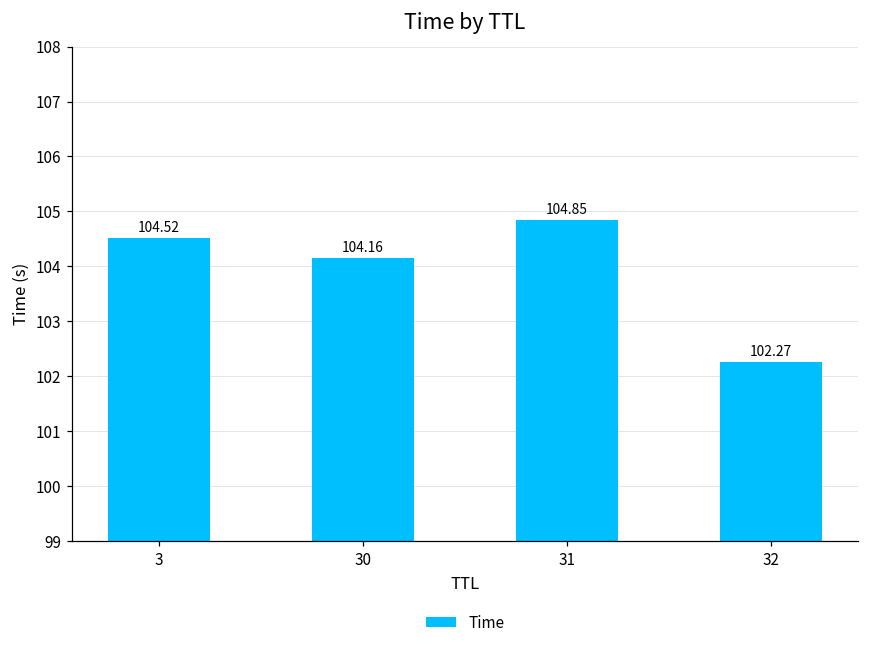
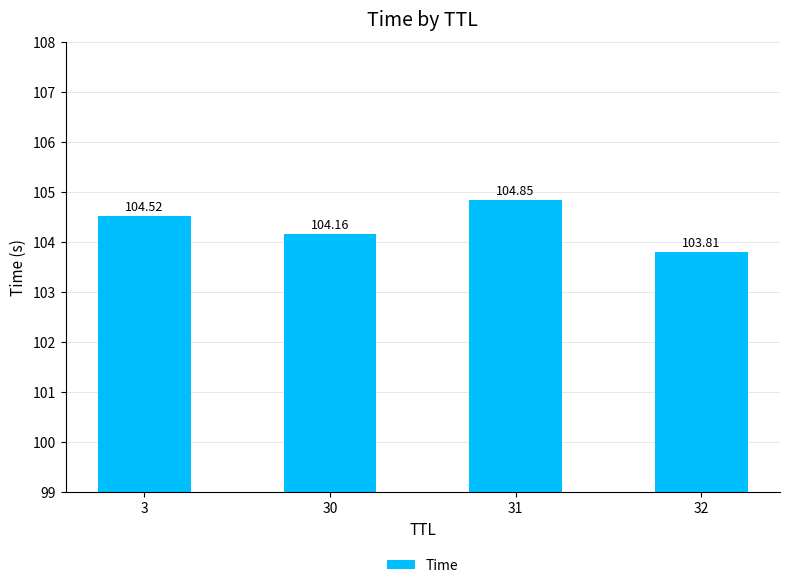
32: 102.27 -> 103.81
